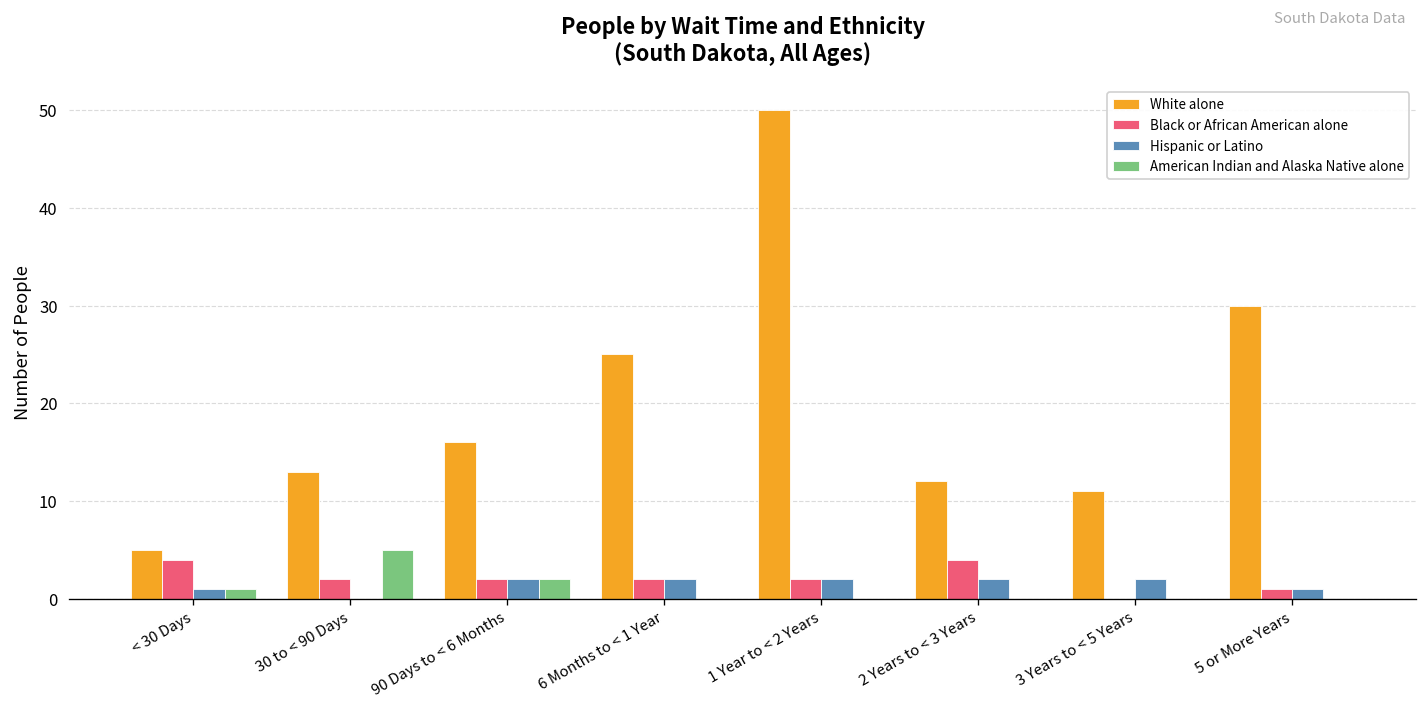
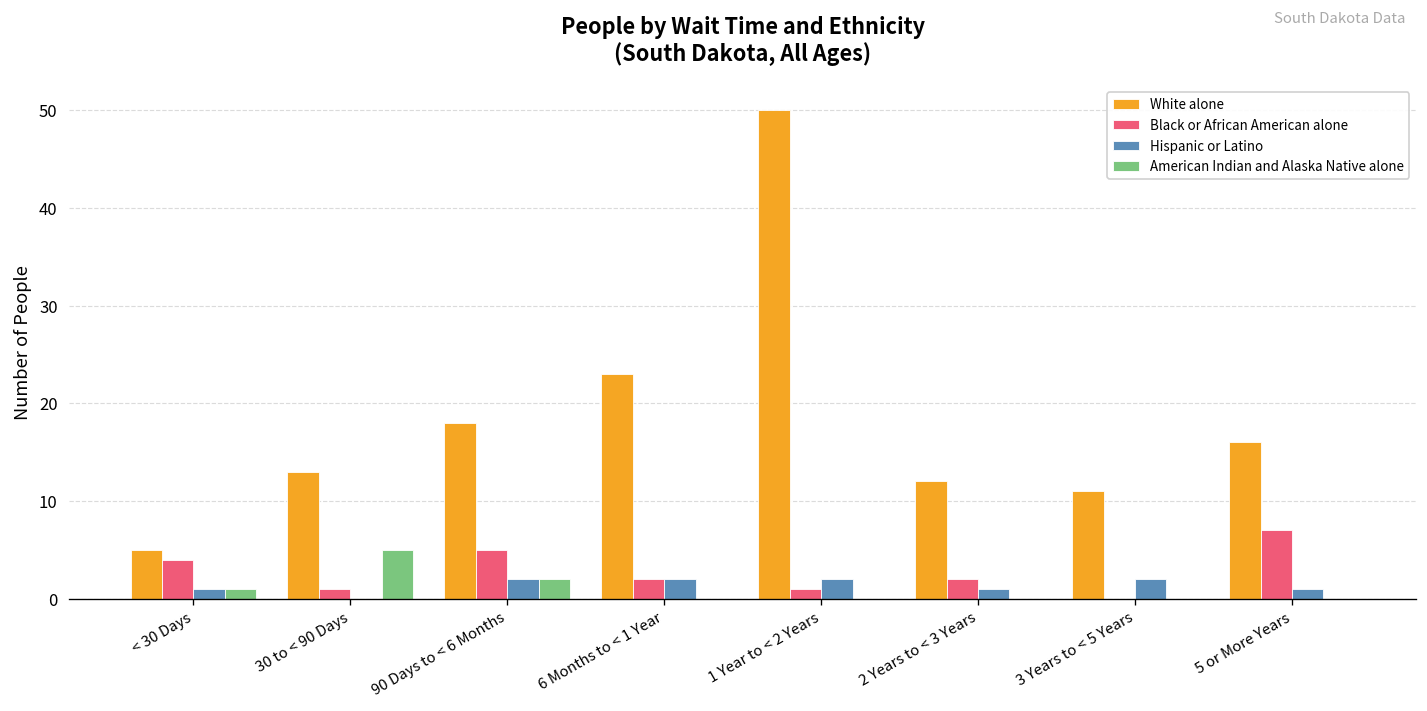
Black or African American alone, 30 to < 90 Days: 2 -> 1
White alone, 90 Days to < 6 Months: 16 -> 18
Black or African American alone, 90 Days to < 6 Months: 2 -> 5
White alone, 6 Months to < 1 Year: 25 -> 23
Black or African American alone, 1 Year to < 2 Years: 2 -> 1
Black or African American alone, 2 Years to < 3 Years: 4 -> 2
Hispanic or Latino, 2 Years to < 3 Years: 2 -> 1
White alone, 5 or More Years: 30 -> 16
Black or African American alone, 5 or More Years: 1 -> 7
